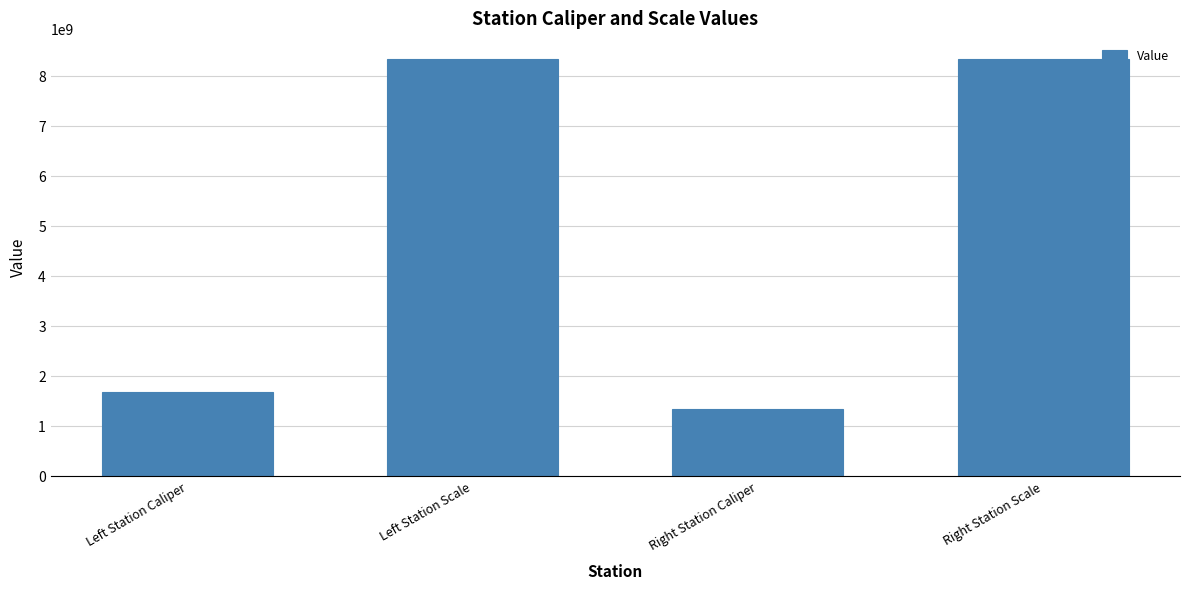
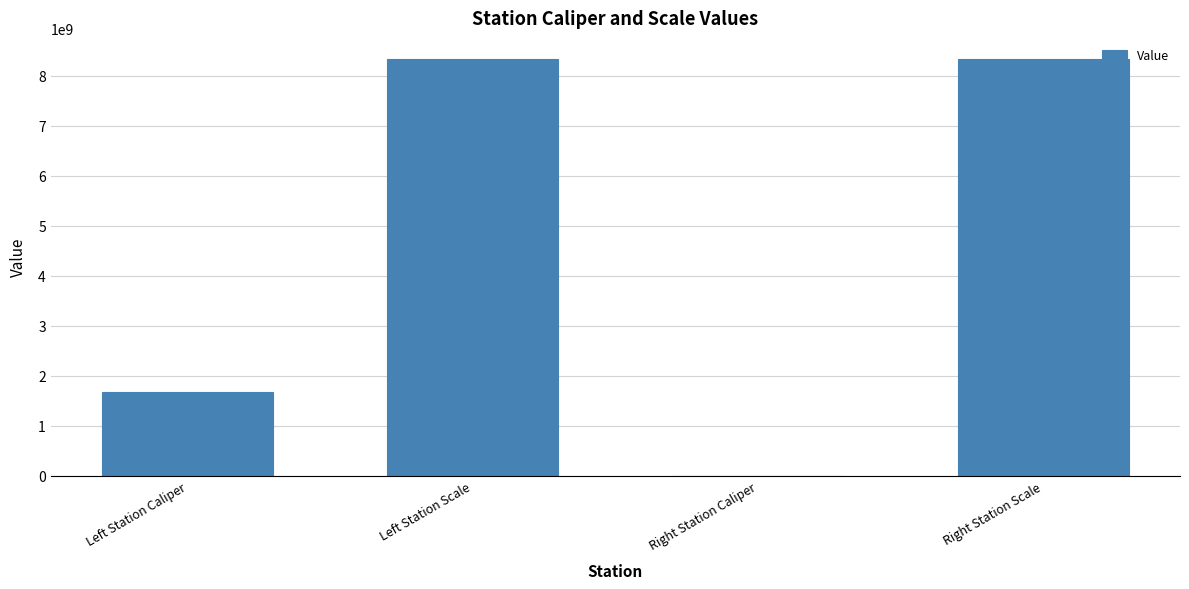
Right Station Caliper: 1300000000 -> 0
